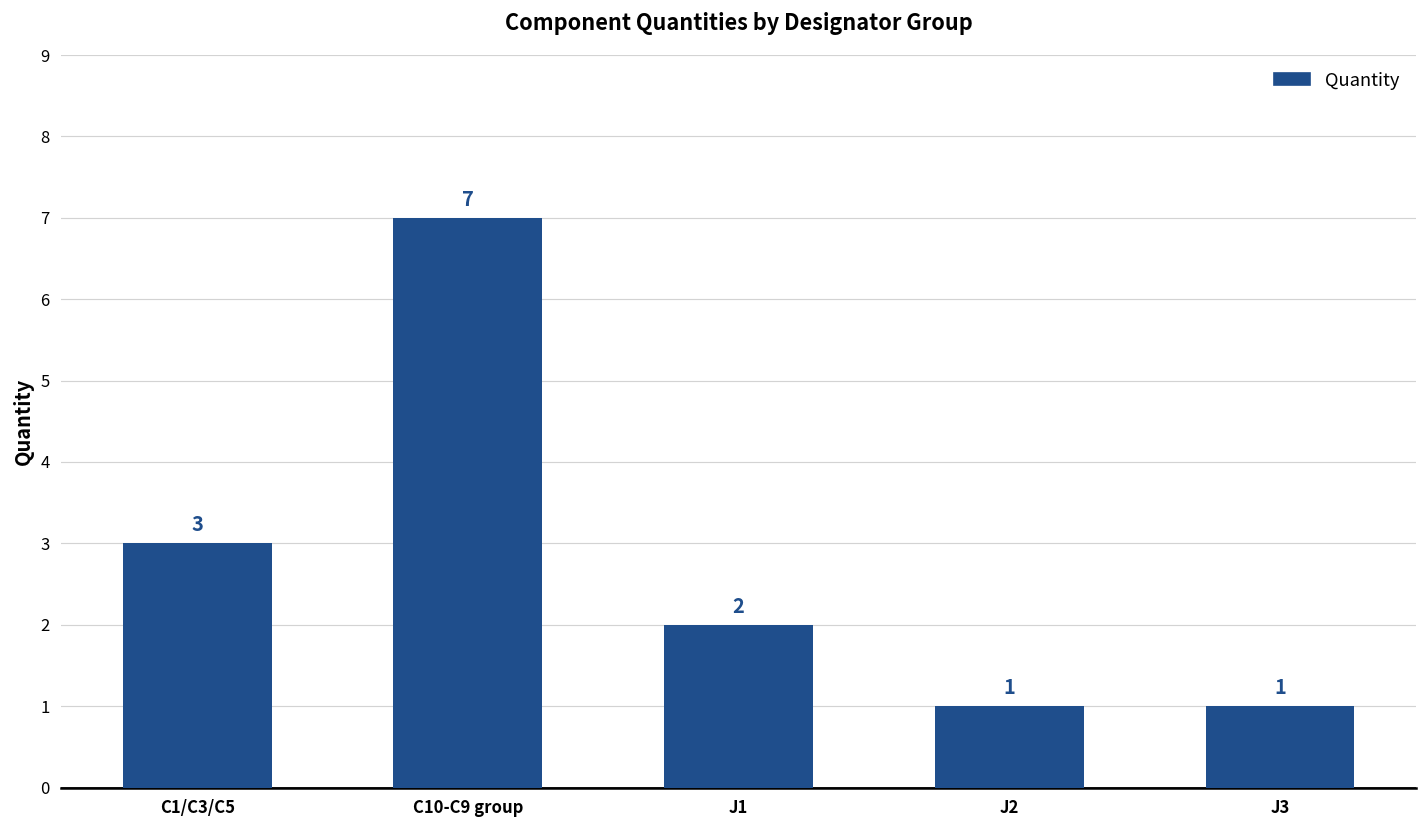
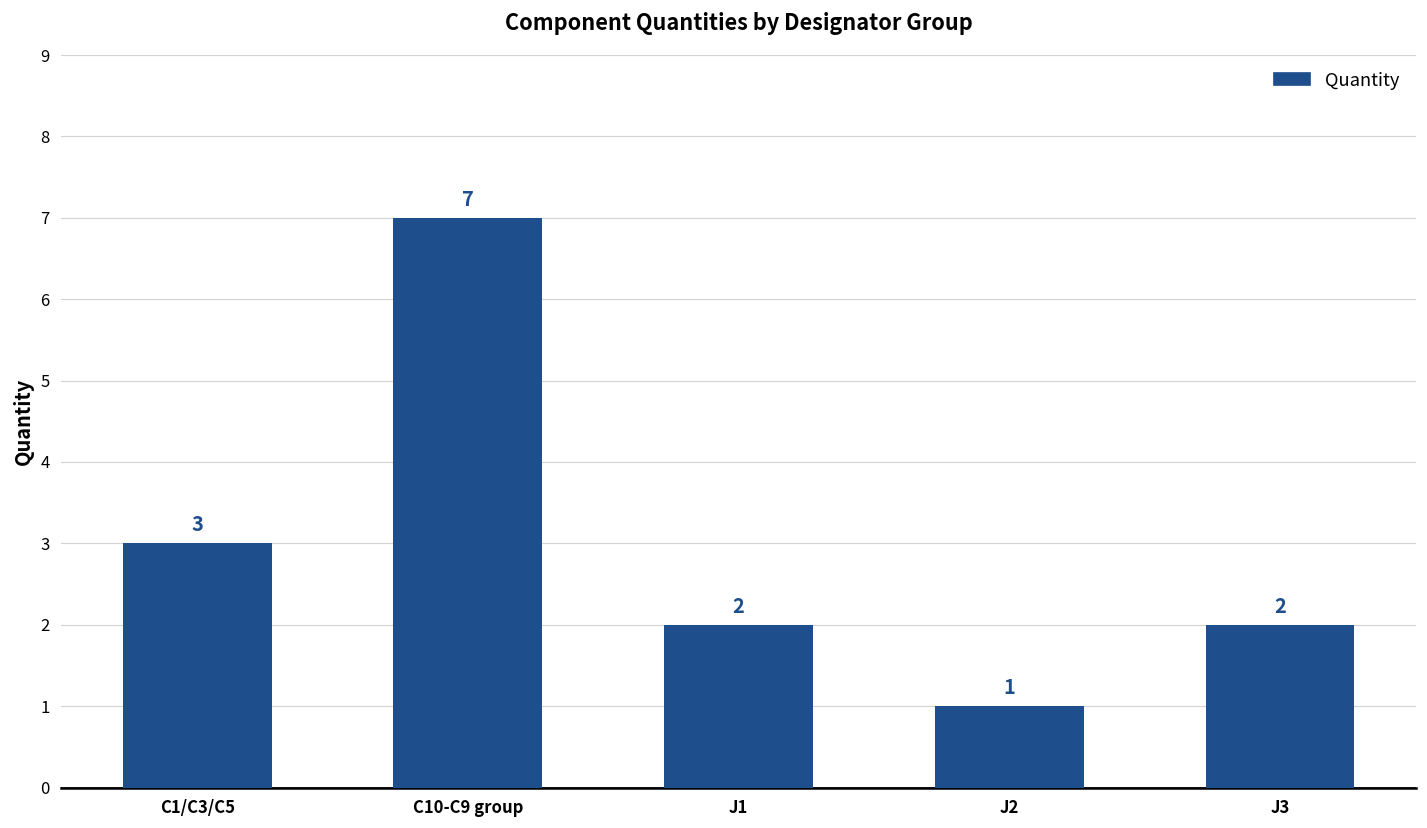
J3: 1 -> 2
